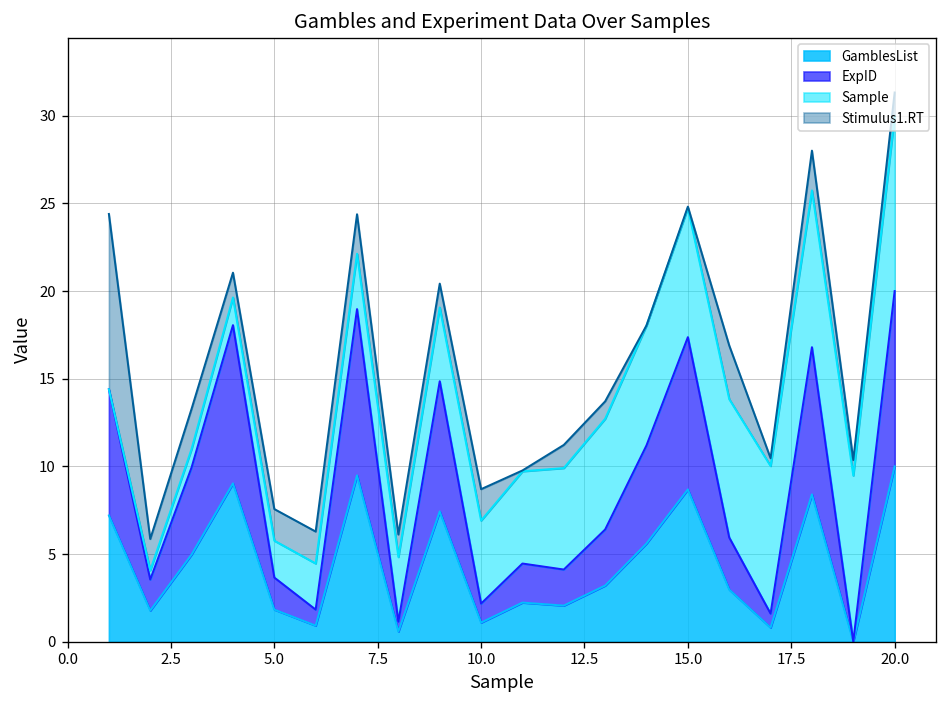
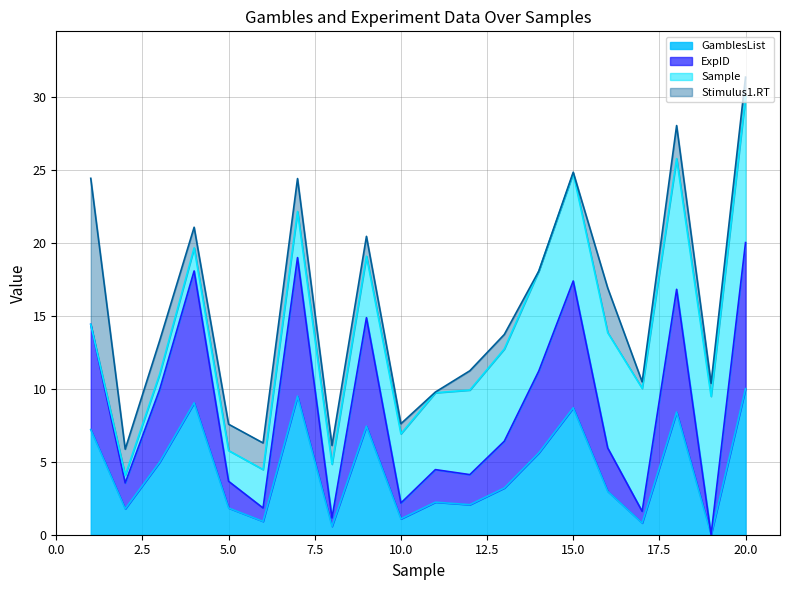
Stimulus1.RT, 10.0: 1.8 -> 0.7
